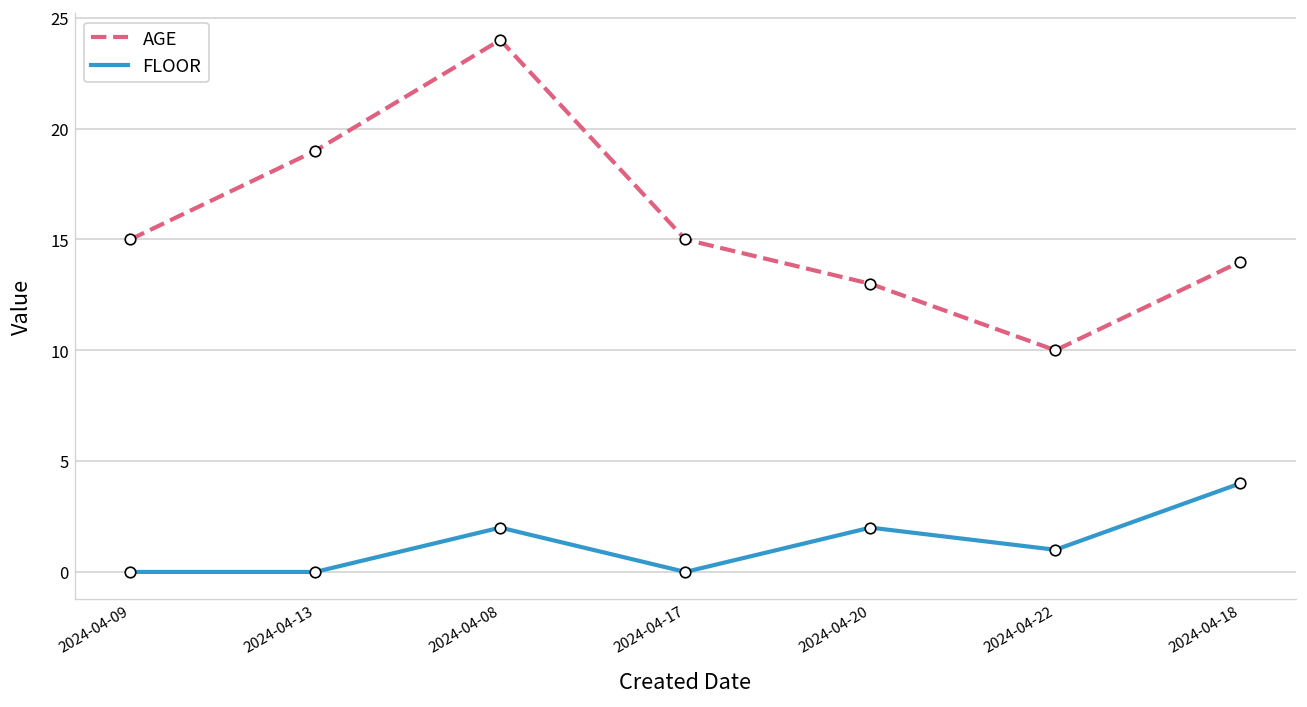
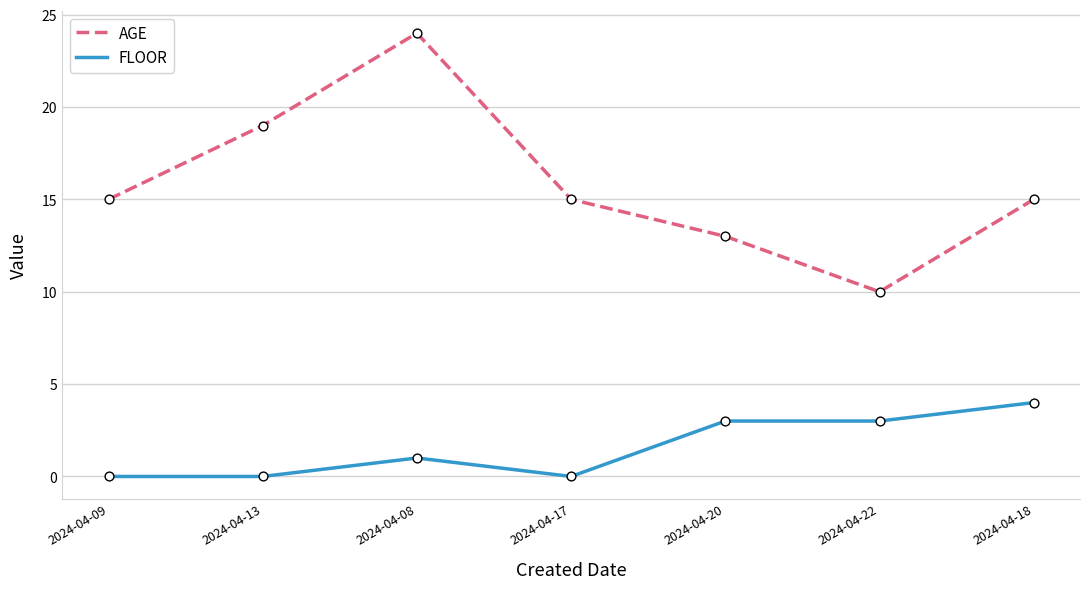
FLOOR, 2024-04-08: 2 -> 1
FLOOR, 2024-04-20: 2 -> 3
FLOOR, 2024-04-22: 1 -> 3
AGE, 2024-04-18: 14 -> 15
